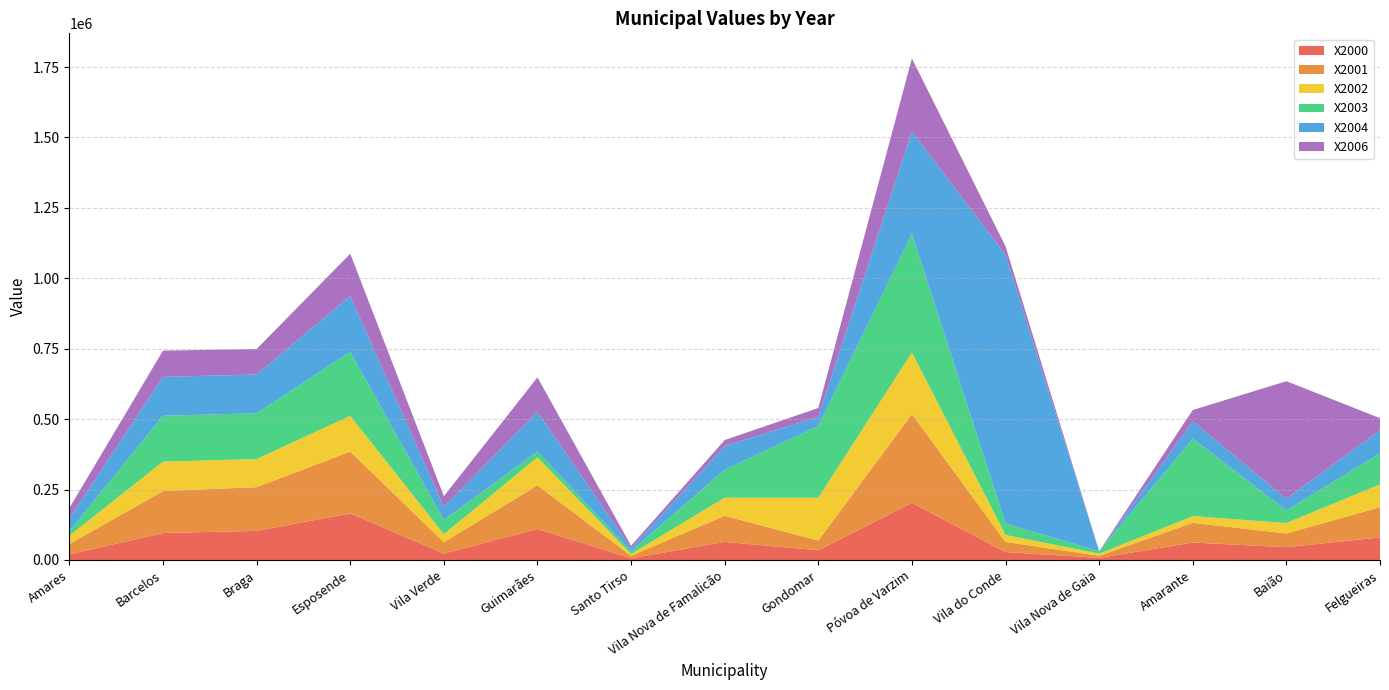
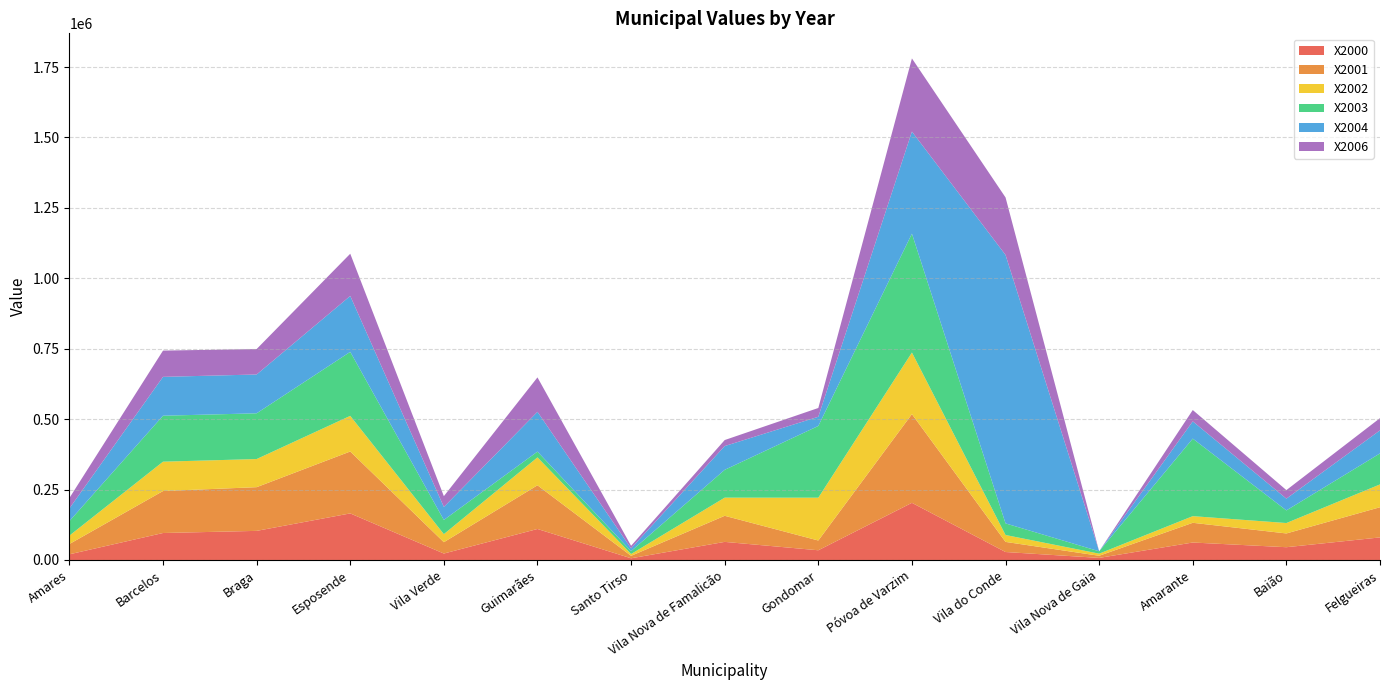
X2003, Amares: 20000 -> 50000
X2006, Vila do Conde: 30000 -> 200000
X2006, Baião: 420000 -> 30000
